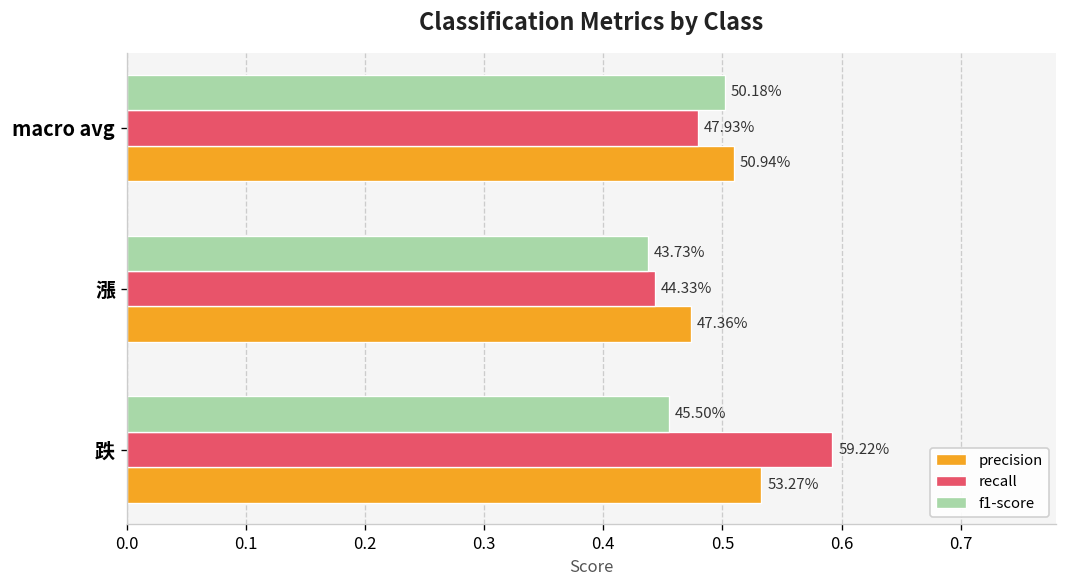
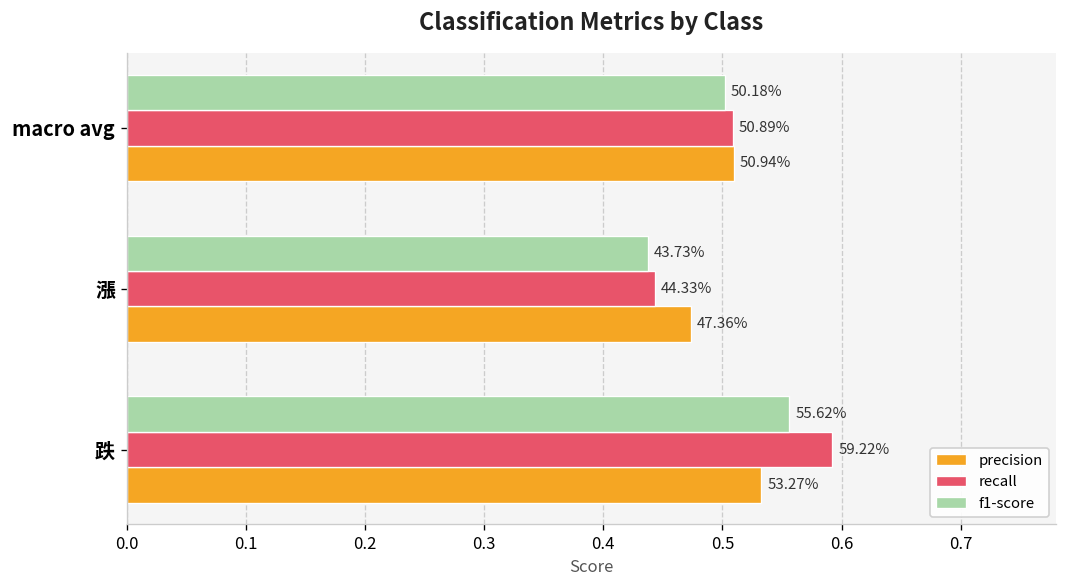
recall, macro avg: 47.93% -> 50.89%
f1-score, 跌: 45.50% -> 55.62%
